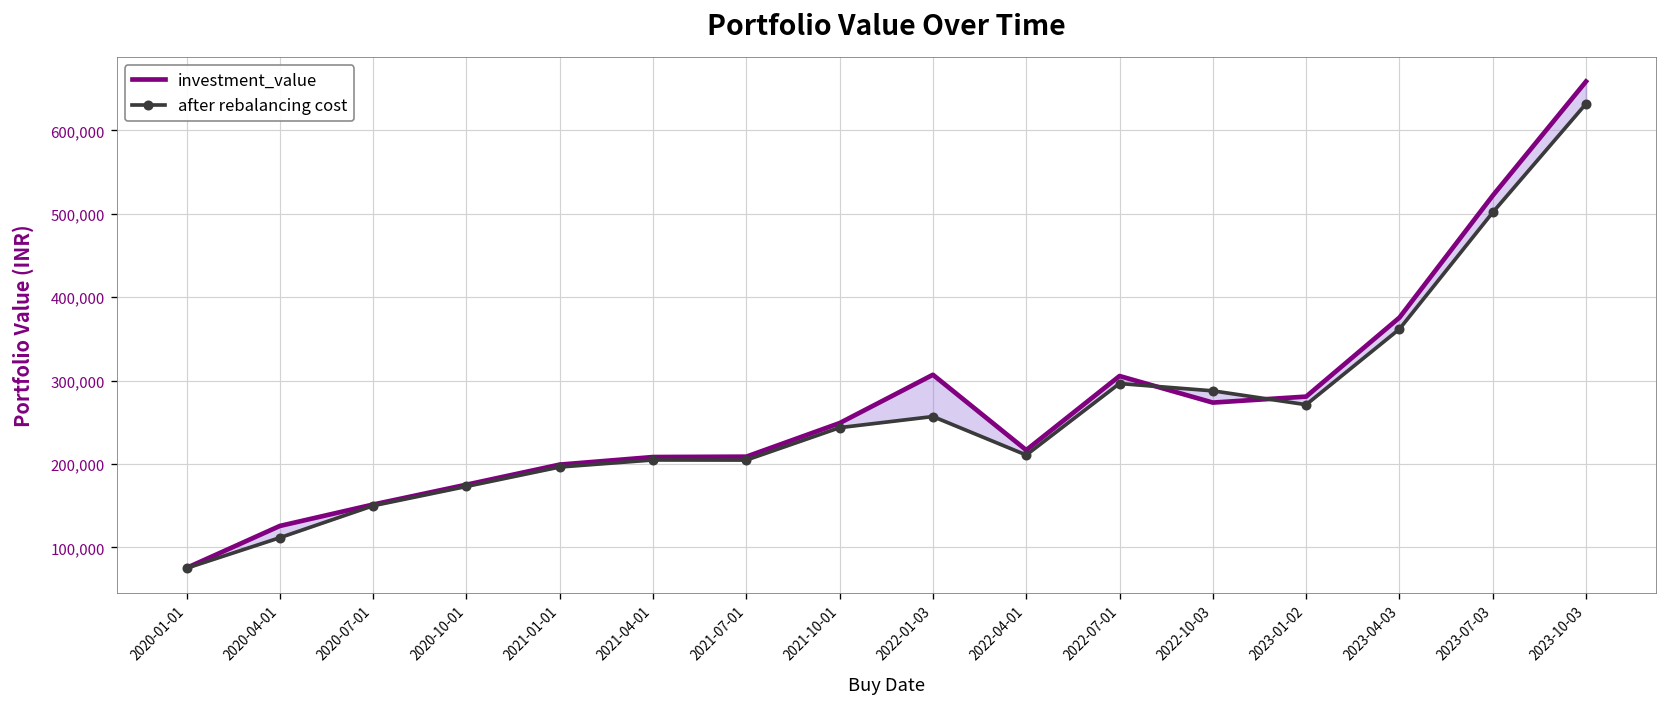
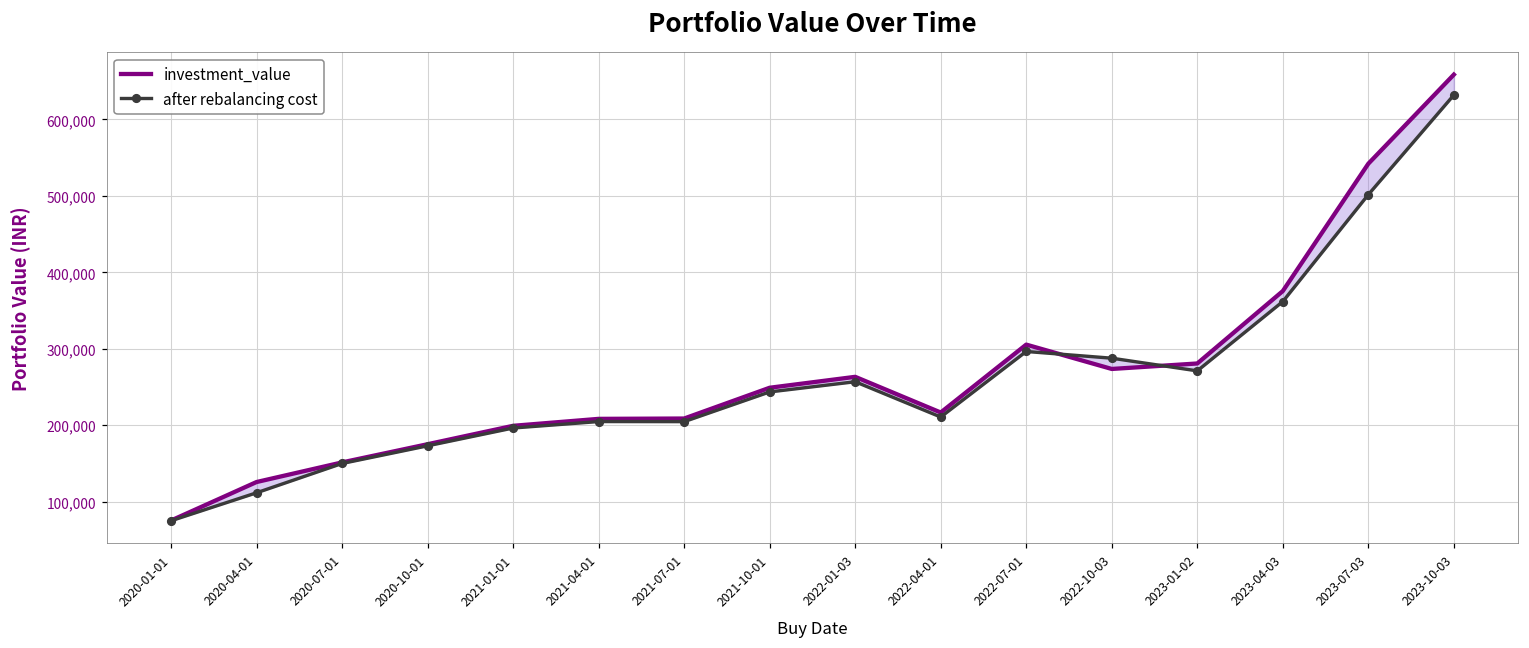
investment_value, 2022-01-03: 310,000 -> 260,000
investment_value, 2023-07-03: 520,000 -> 540,000
